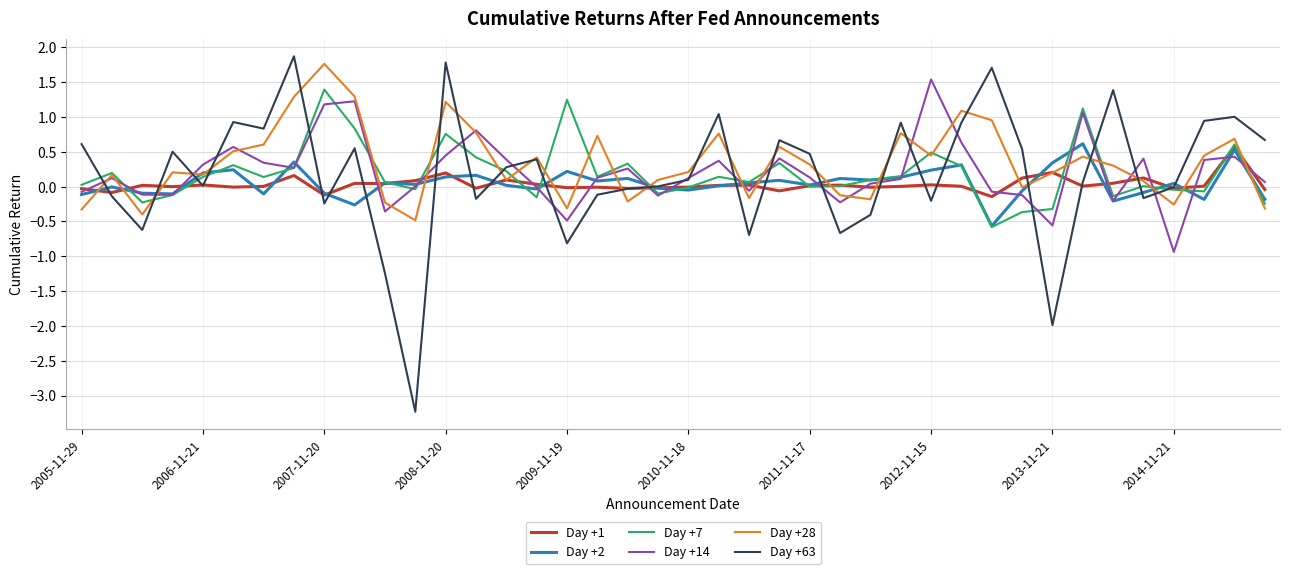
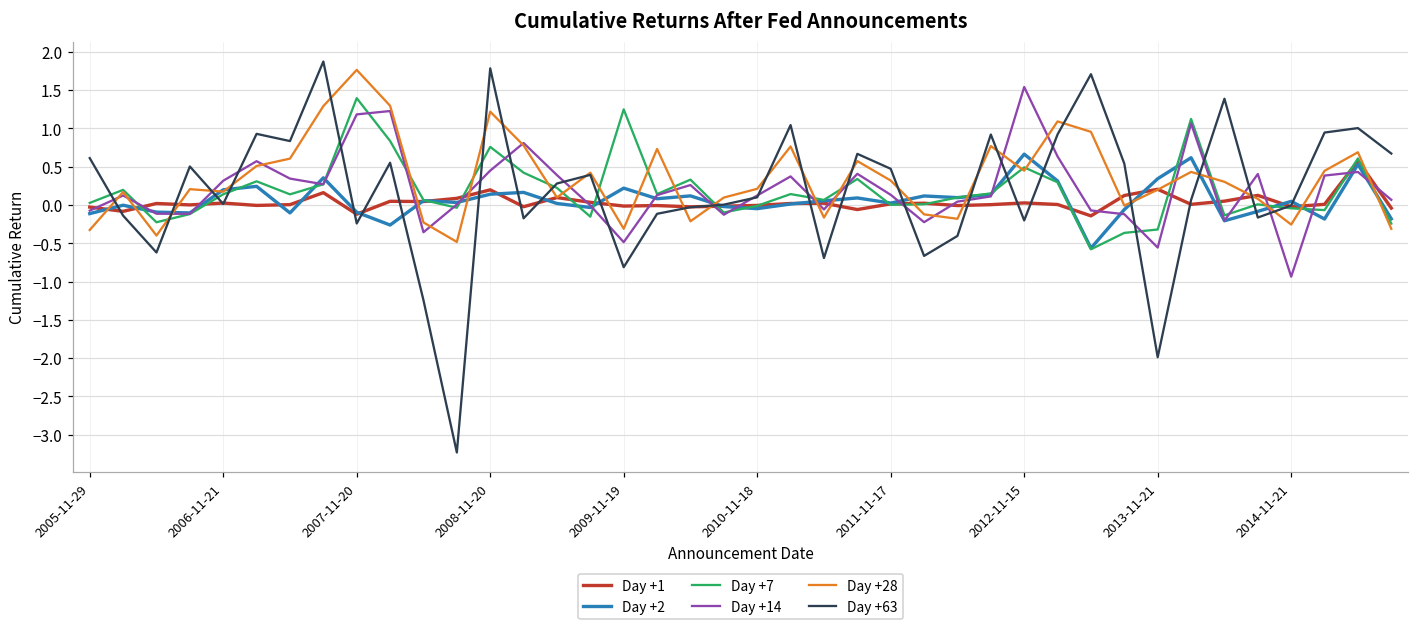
Day +2, 2012-11-15: 0.2 -> 0.7
